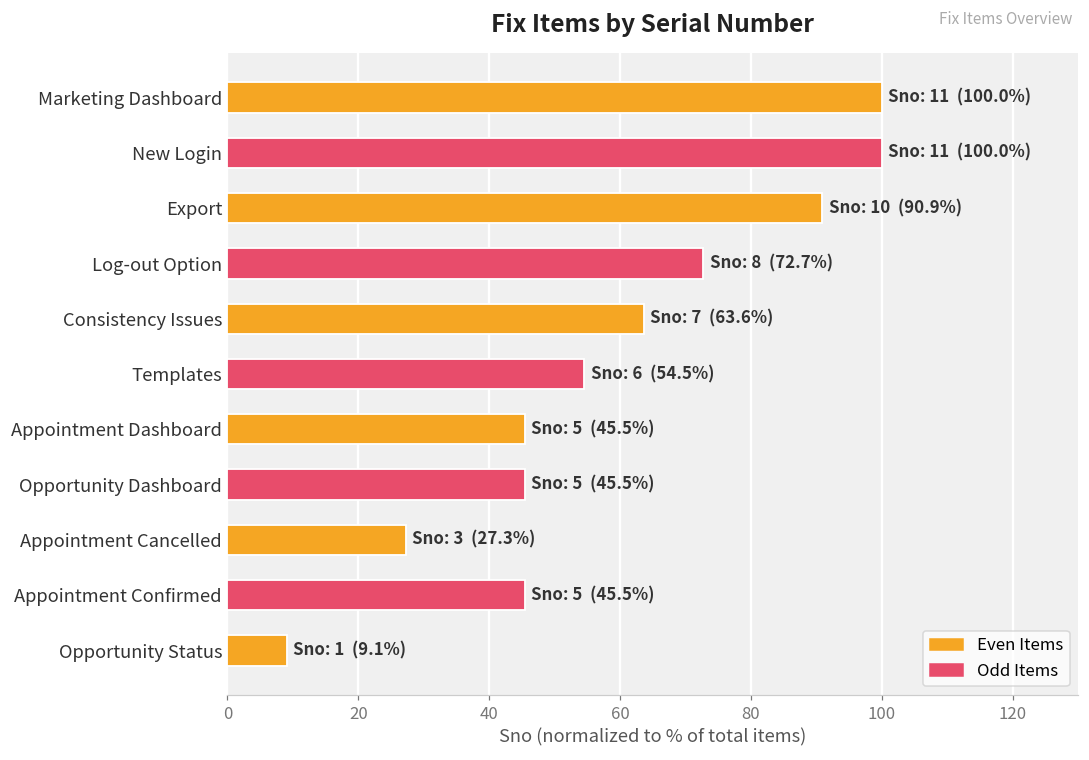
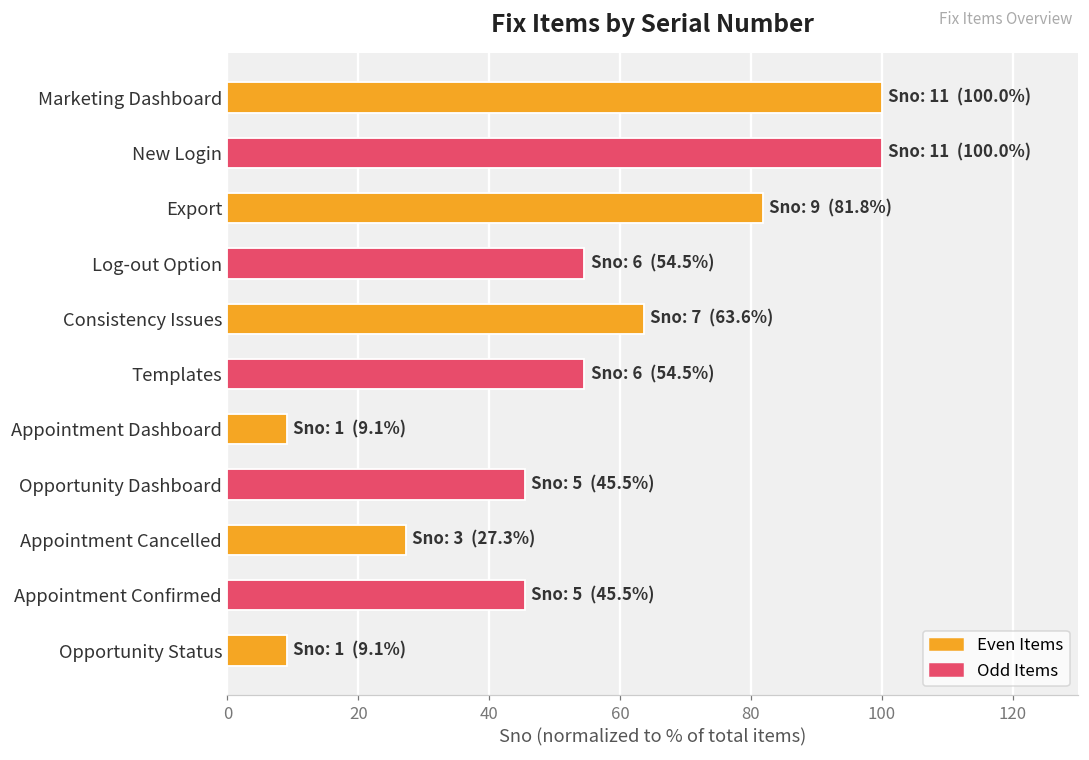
Export: 10 (90.9%) -> 9 (81.8%)
Log-out Option: 8 (72.7%) -> 6 (54.5%)
Appointment Dashboard: 5 (45.5%) -> 1 (9.1%)
